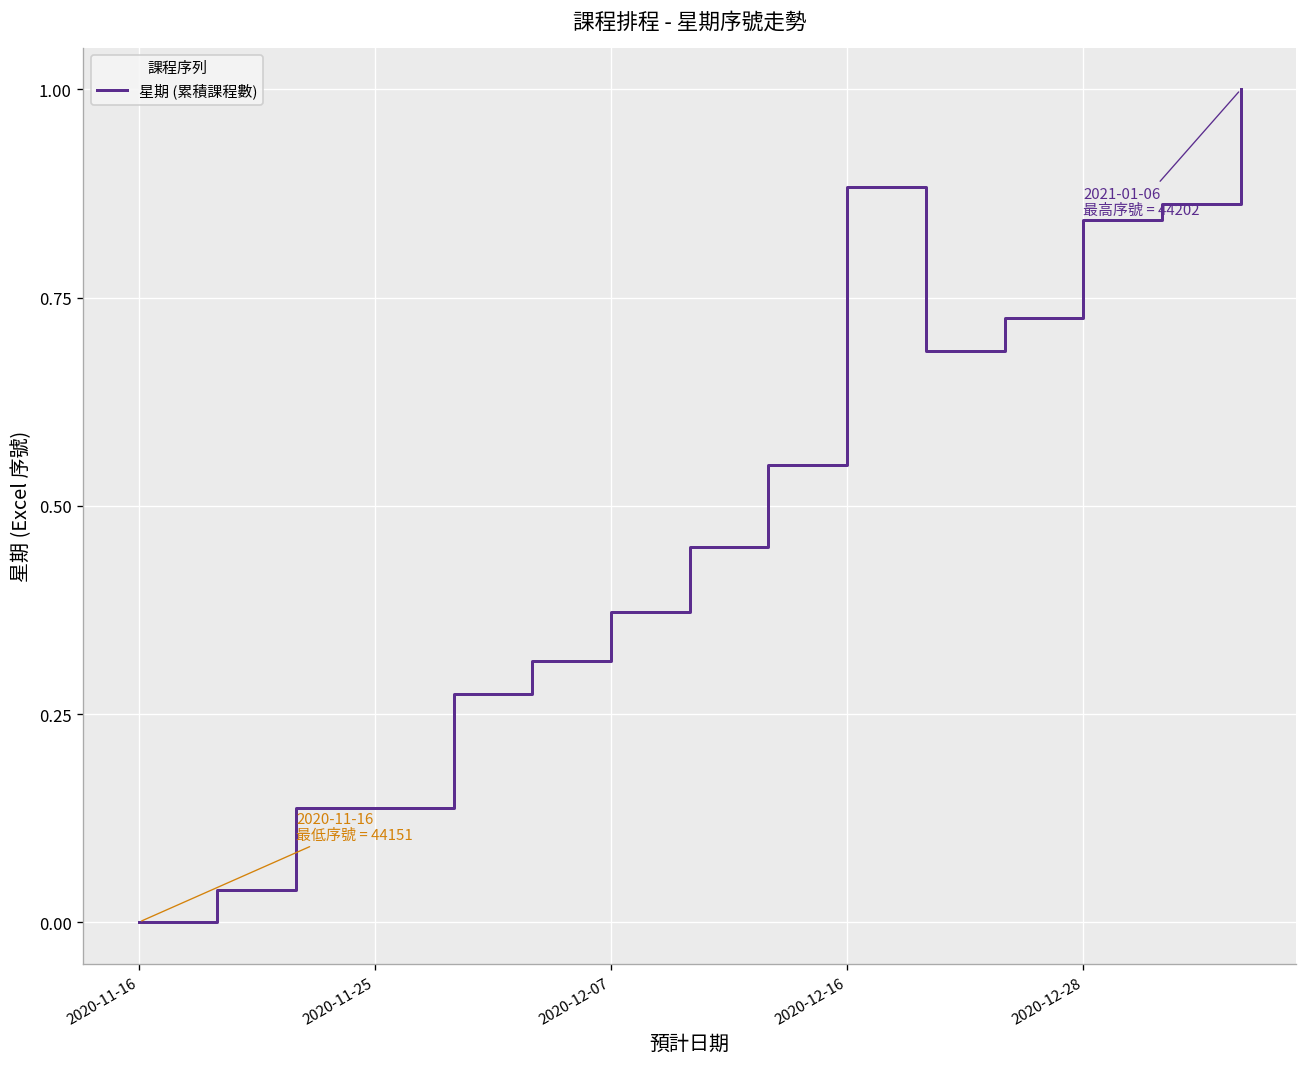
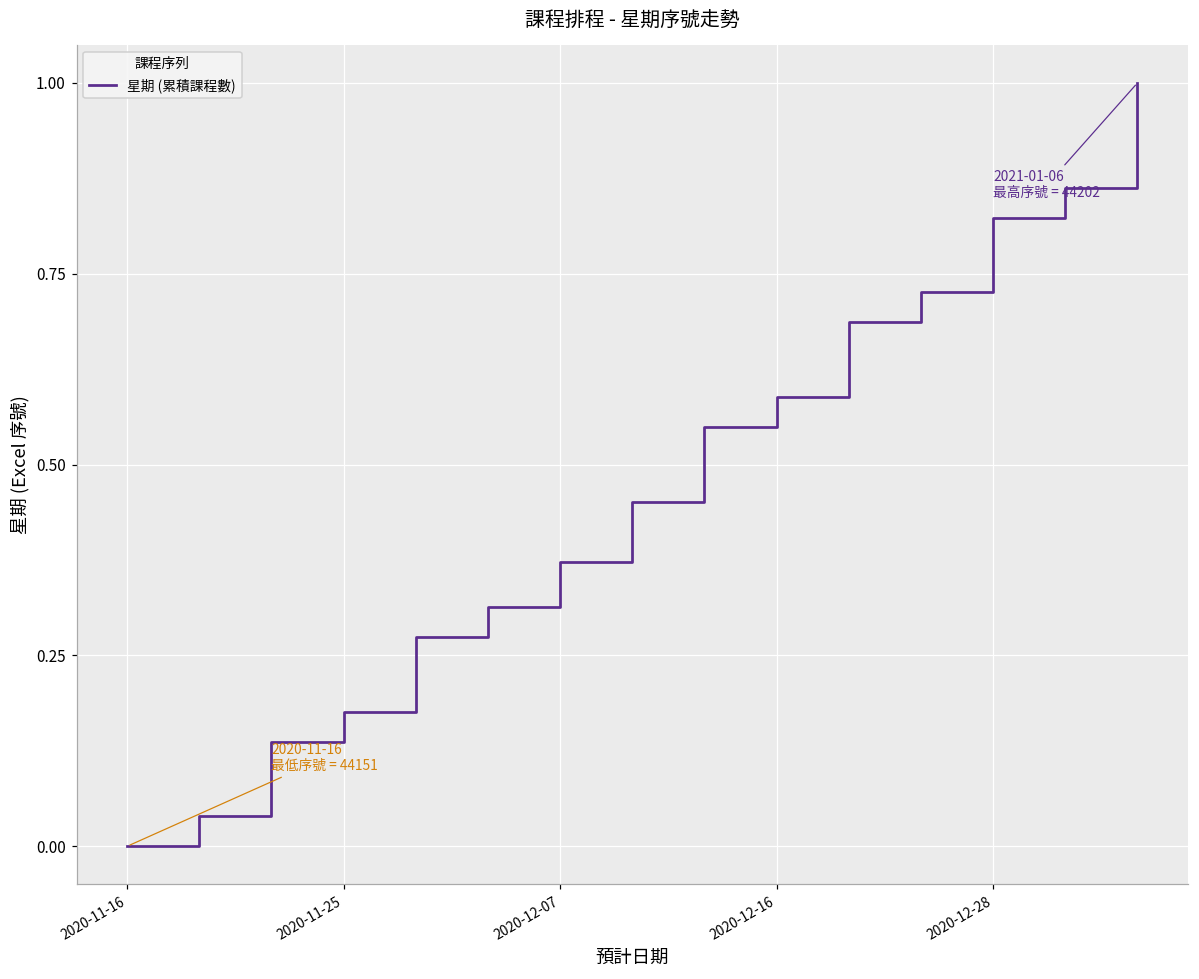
2020-11-25: 0.14 -> 0.18
2020-12-16: 0.88 -> 0.59
2020-12-28: 0.84 -> 0.82
